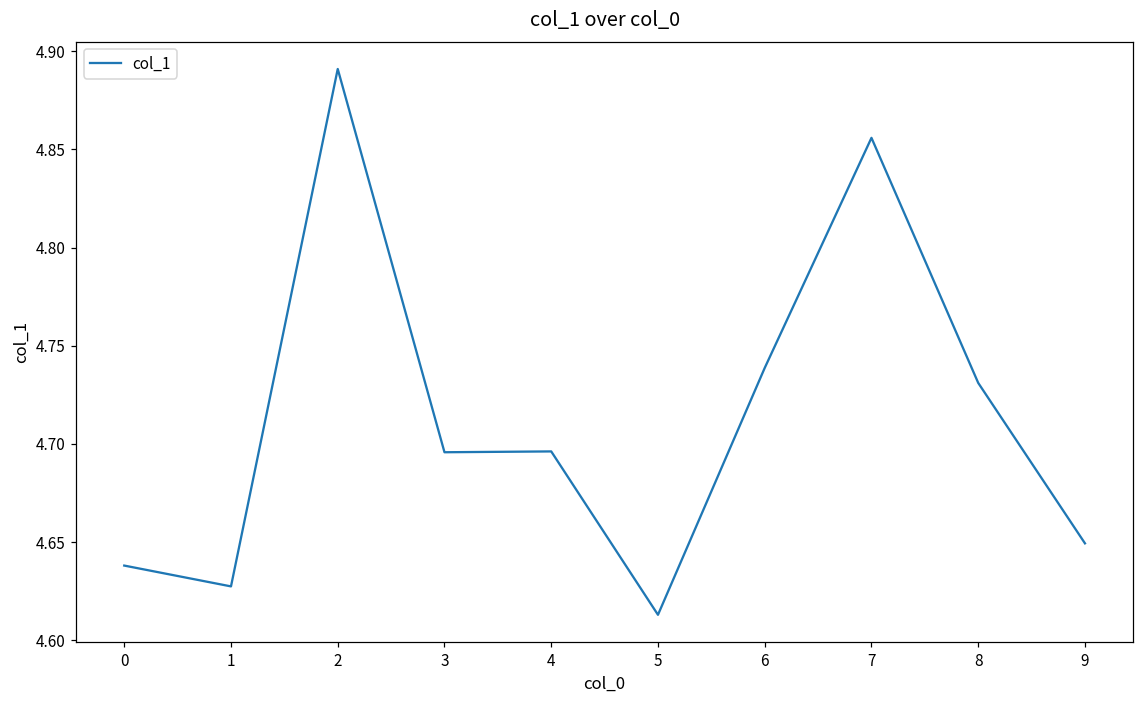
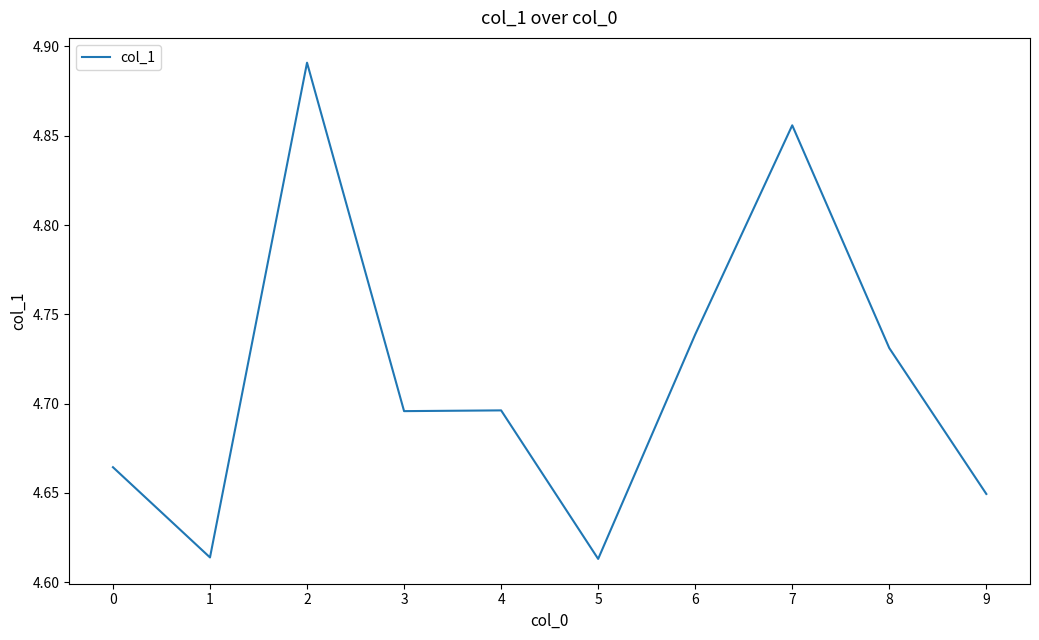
0: 4.638 -> 4.664
1: 4.627 -> 4.614
